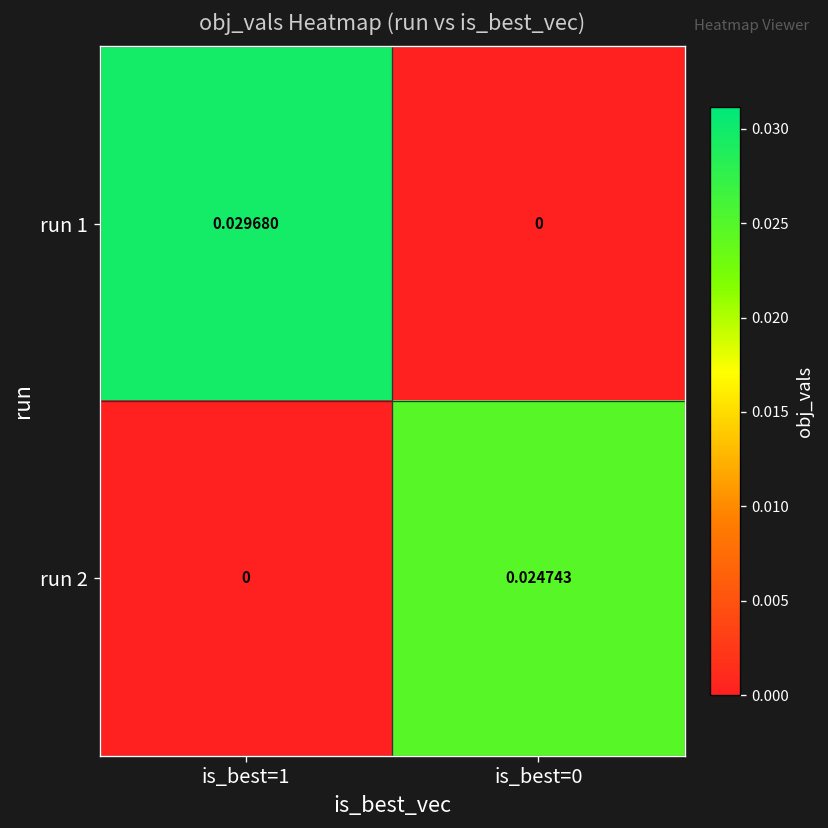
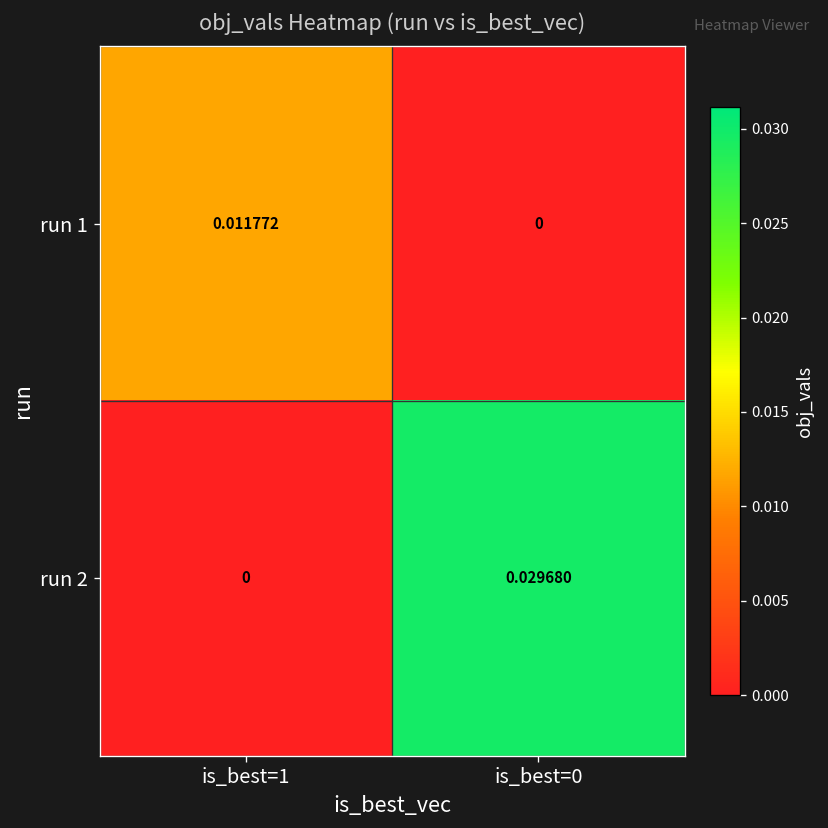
run 1, is_best=1: 0.029680 -> 0.011772
run 2, is_best=0: 0.024743 -> 0.029680
